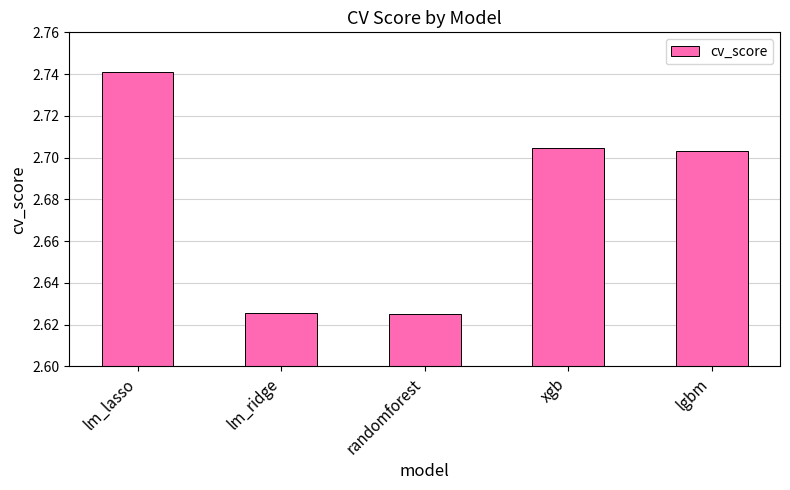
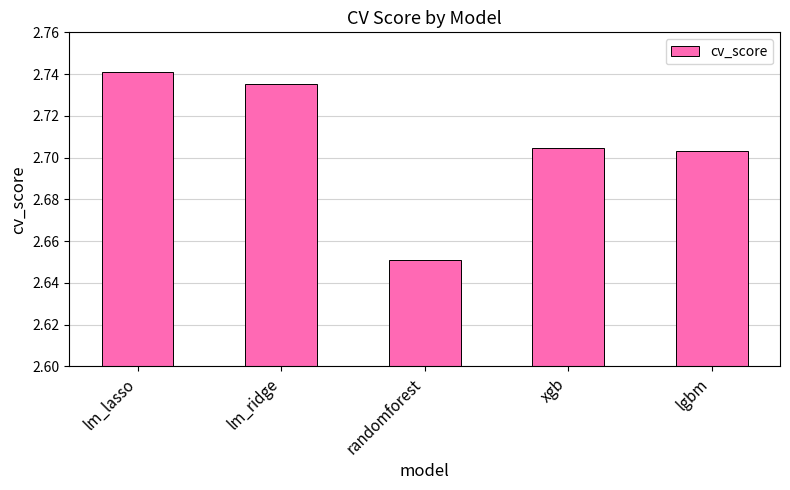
lm_ridge: 2.625 -> 2.735
randomforest: 2.625 -> 2.651
